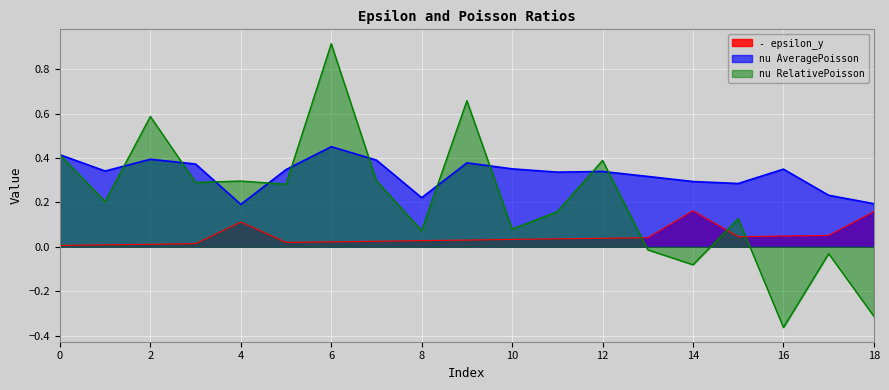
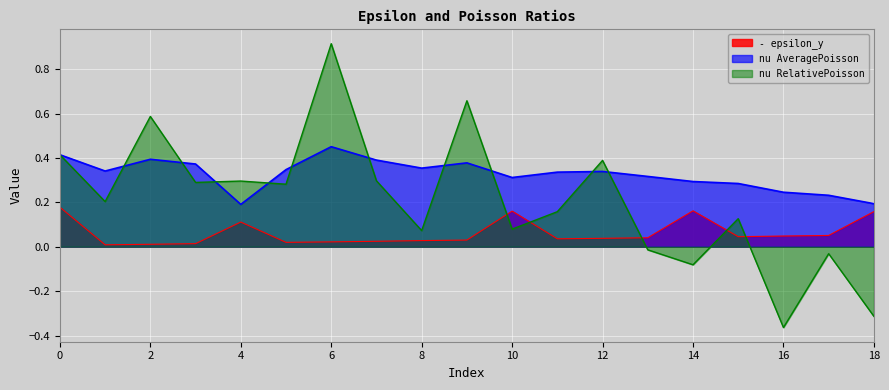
- epsilon_y, 0: 0.01 -> 0.18
nu AveragePoisson, 8: 0.22 -> 0.35
- epsilon_y, 10: 0.03 -> 0.16
nu AveragePoisson, 10: 0.35 -> 0.31
nu AveragePoisson, 16: 0.35 -> 0.25
